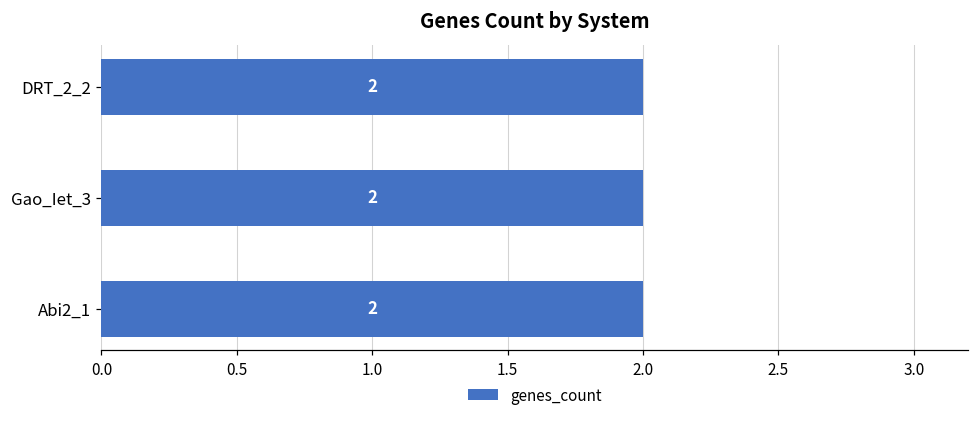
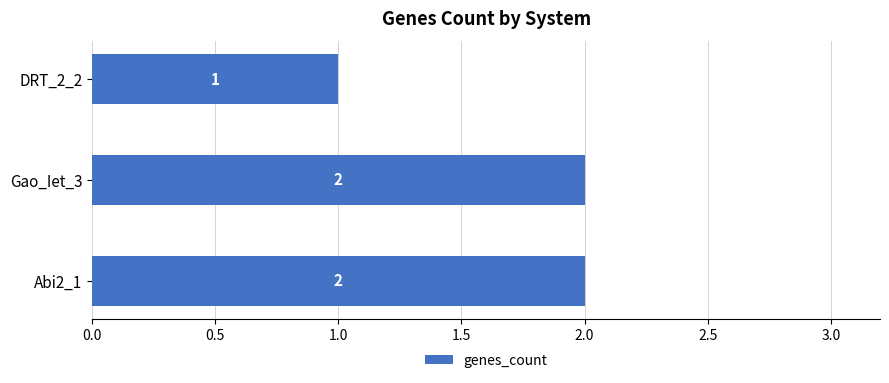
DRT_2_2: 2 -> 1
